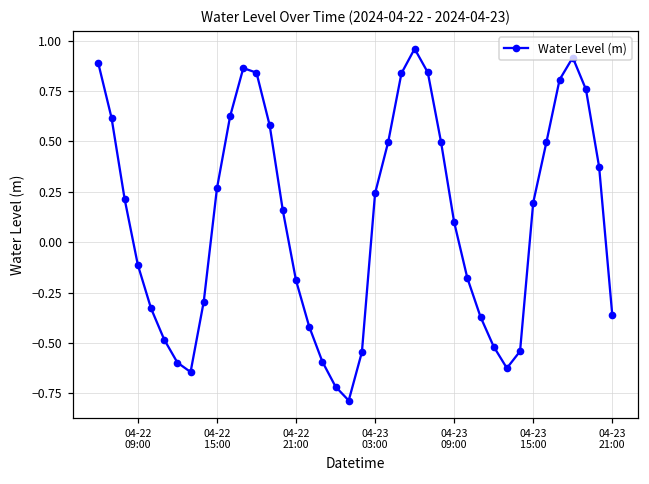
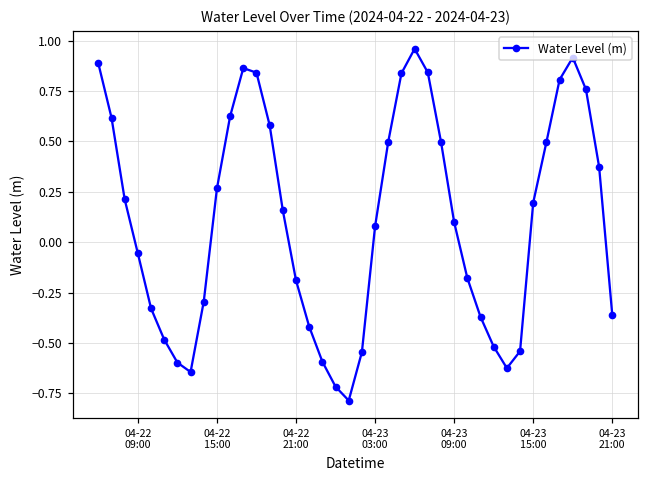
04-22 09:00: -0.11 -> -0.06
04-23 03:00: 0.24 -> 0.08
